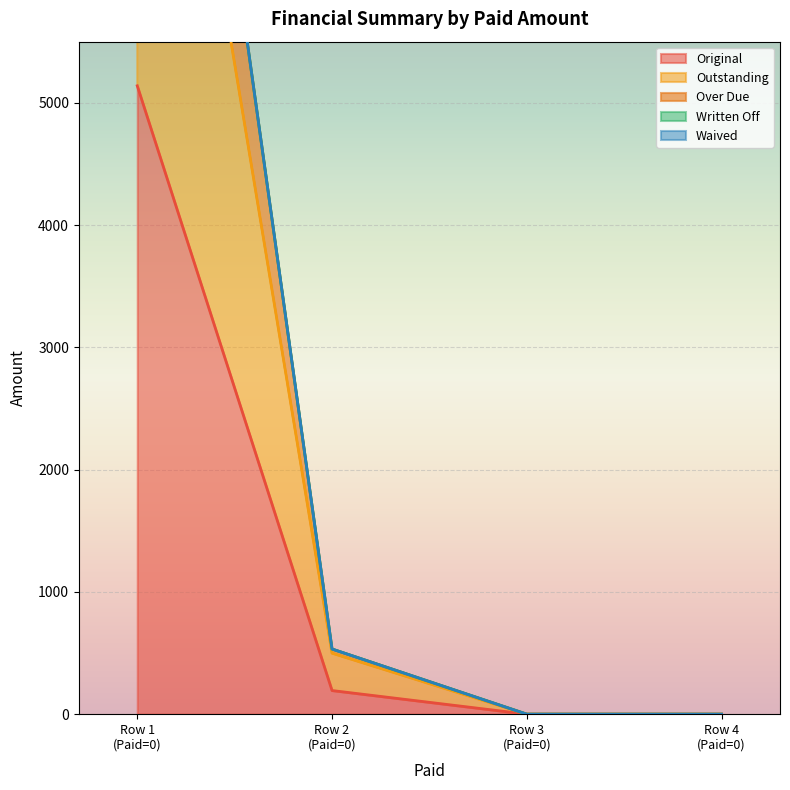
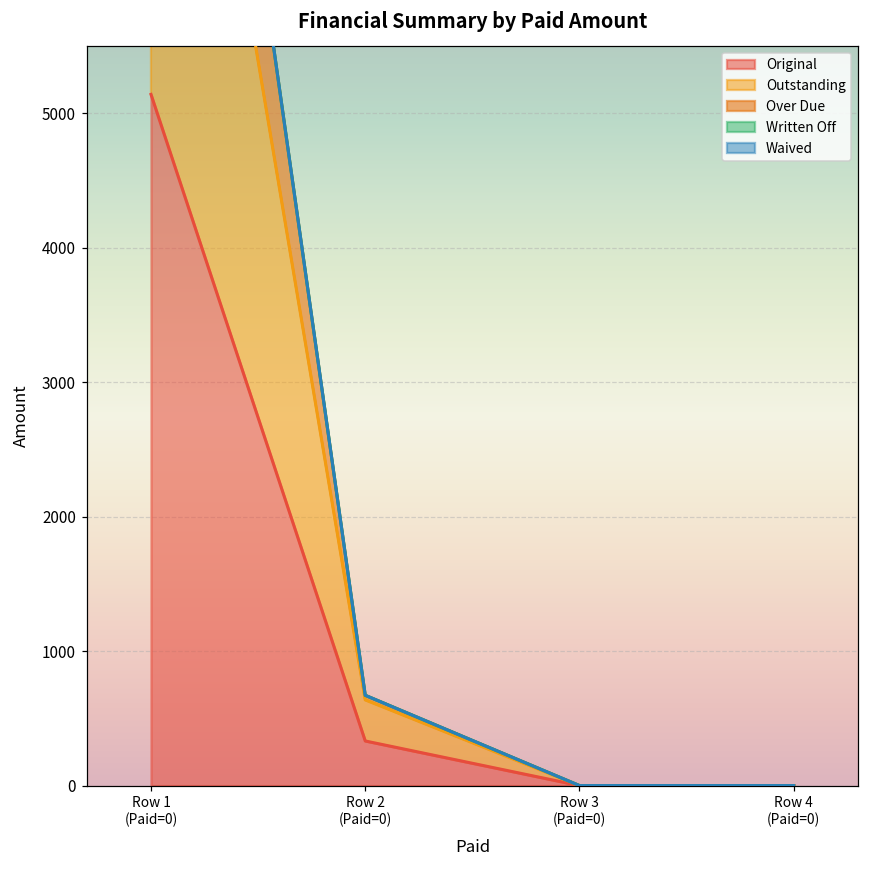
Original, Row 2 (Paid=0): 190 -> 330
